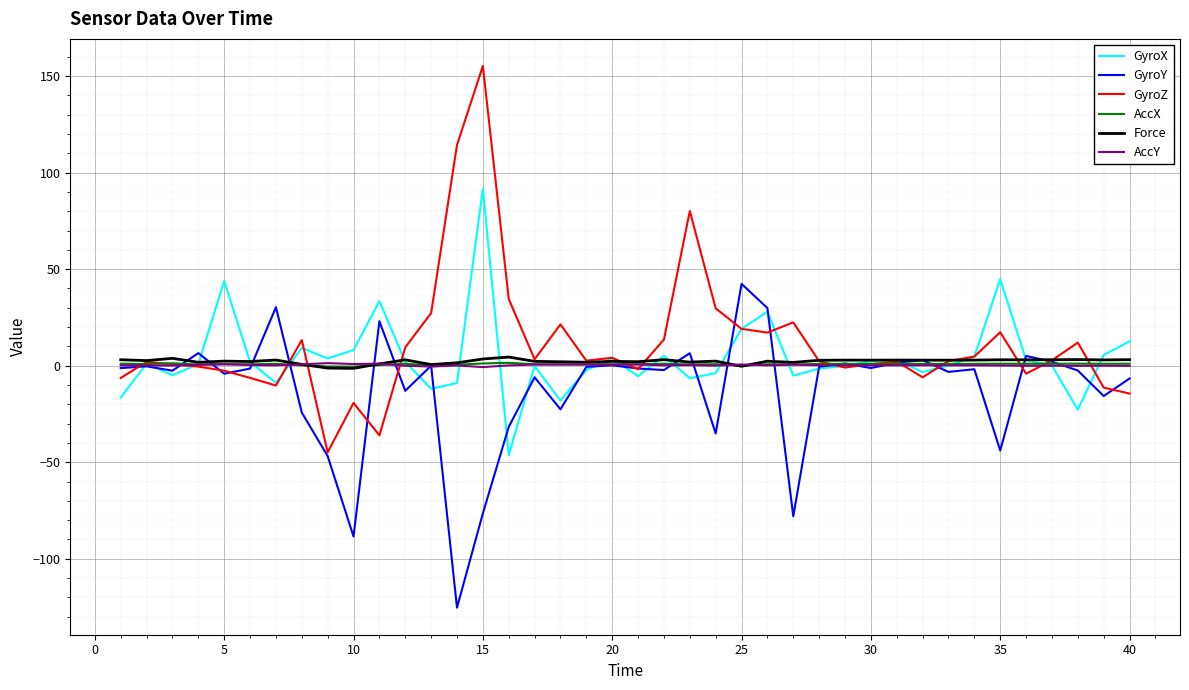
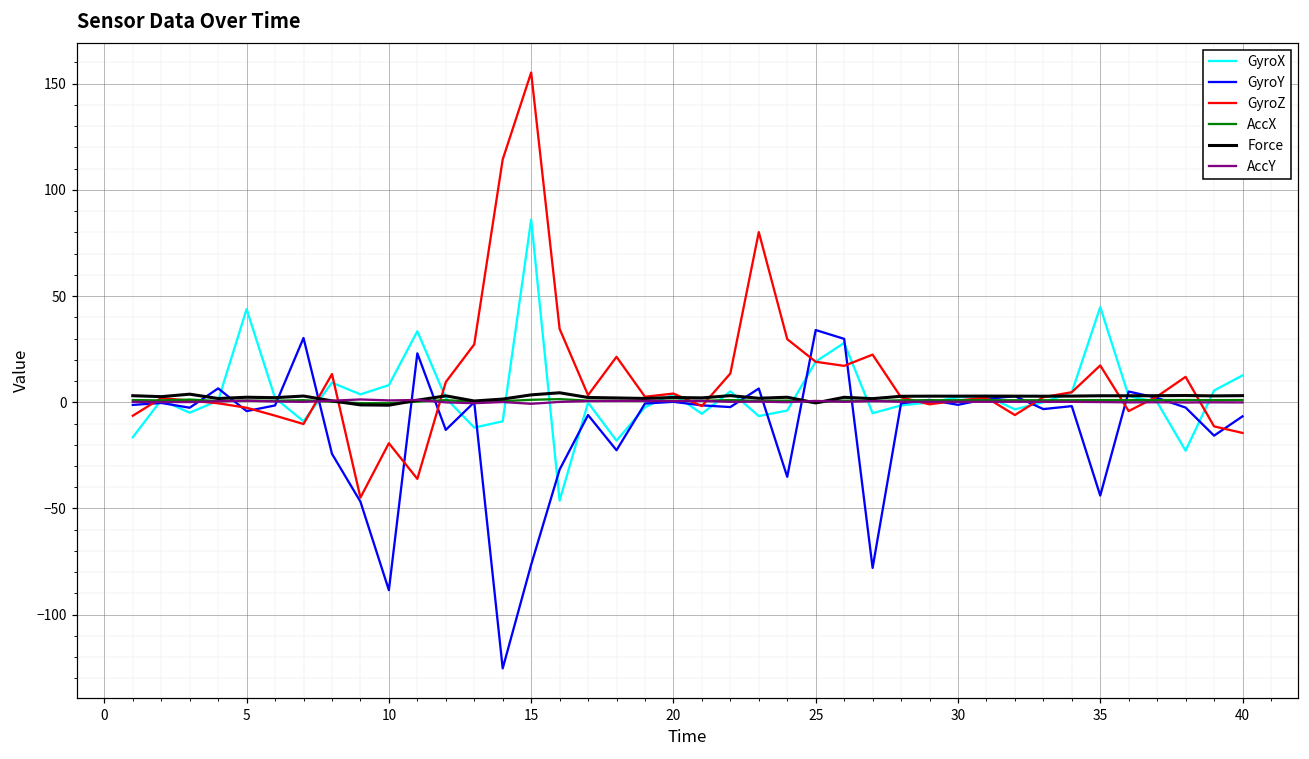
GyroX, 15: 92 -> 86
GyroY, 25: 42 -> 34
